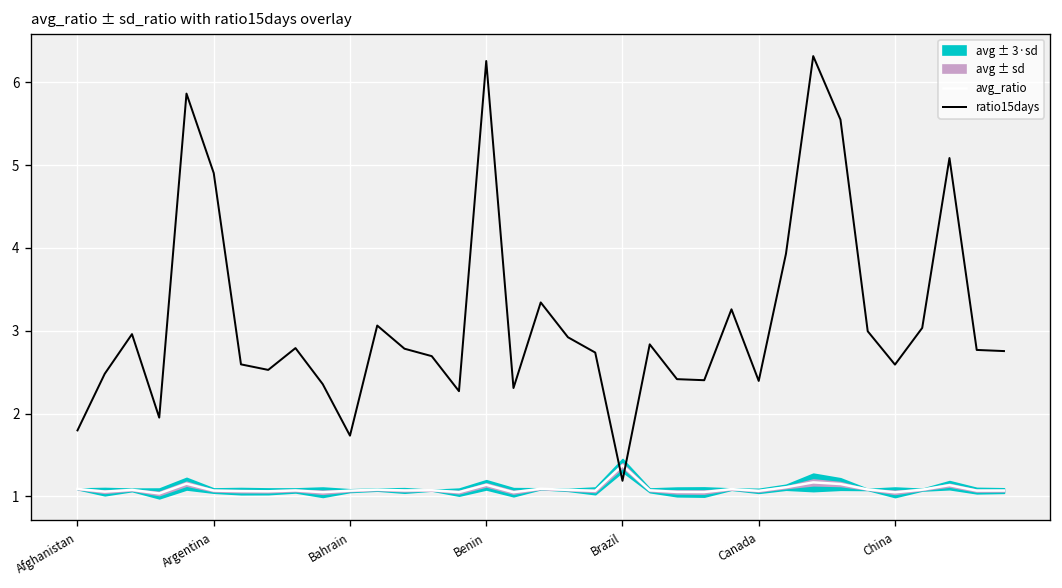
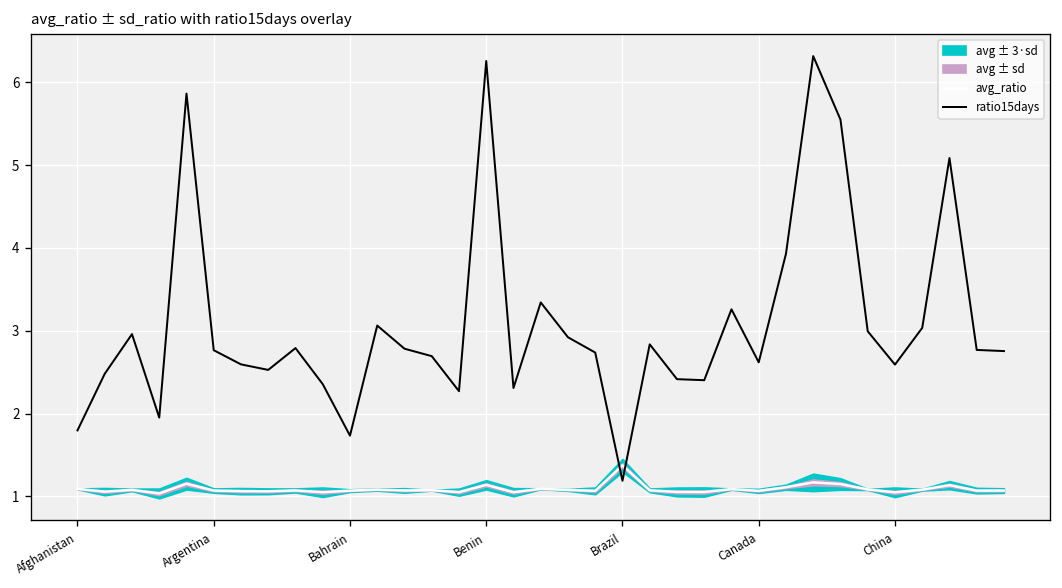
ratio15days, Argentina: 4.9 -> 2.8
ratio15days, Canada: 2.4 -> 2.6
